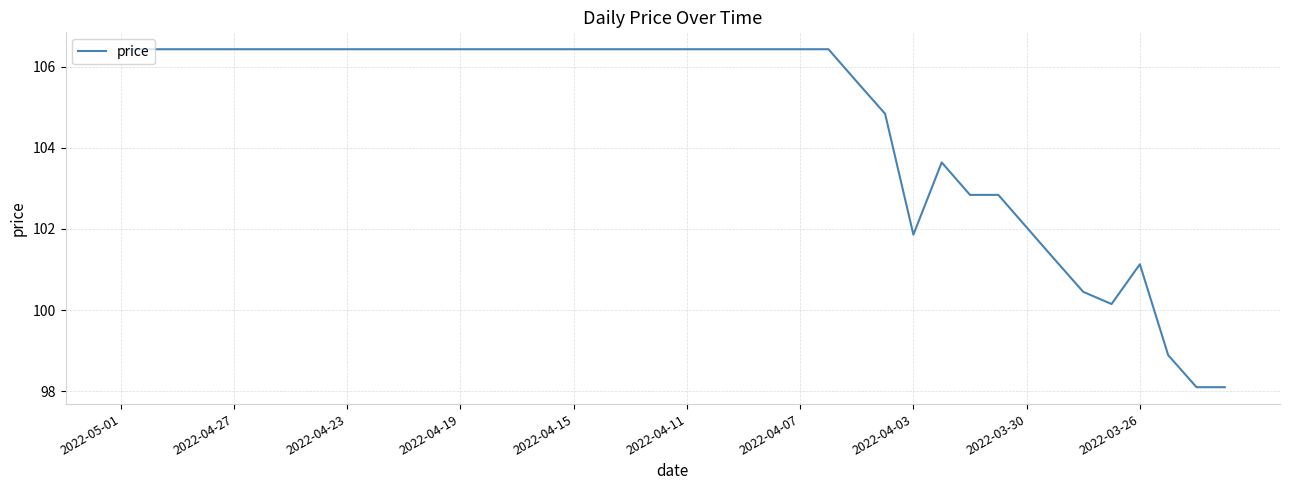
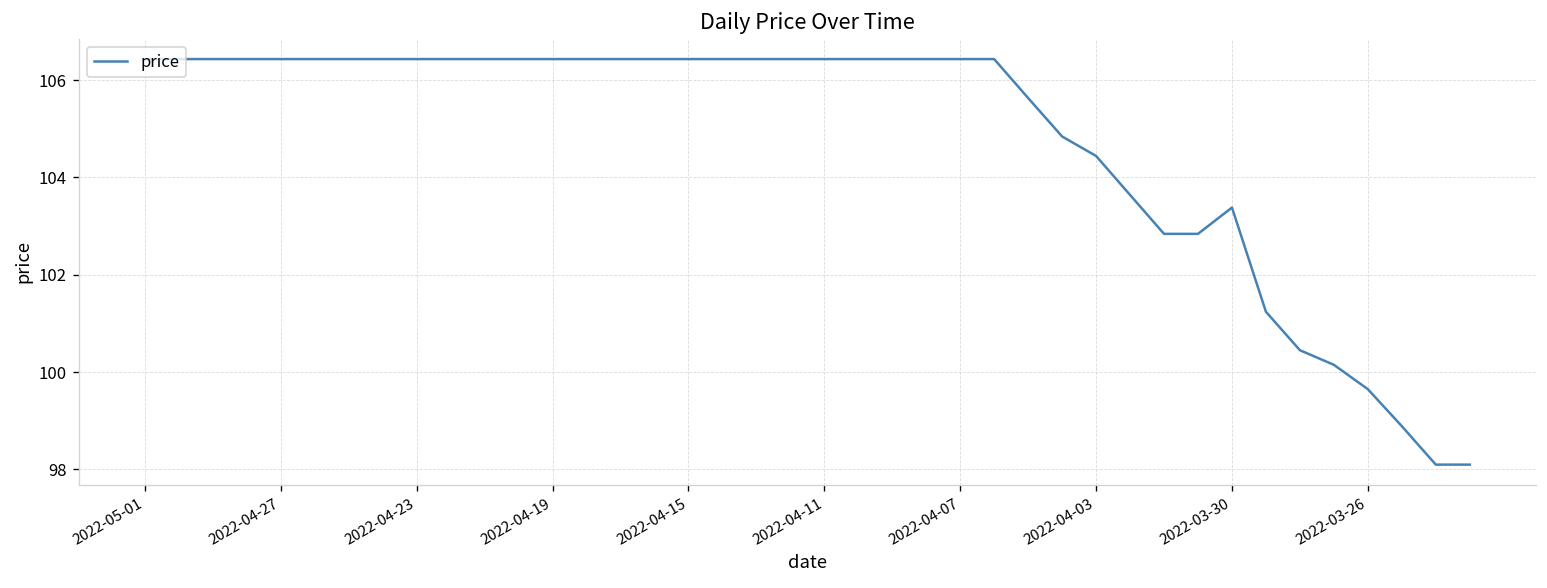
2022-04-03: 101.9 -> 104.4
2022-03-30: 102.0 -> 103.4
2022-03-26: 101.1 -> 99.7
